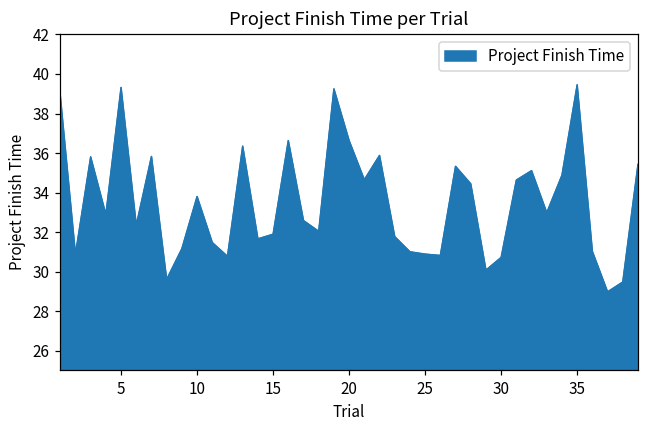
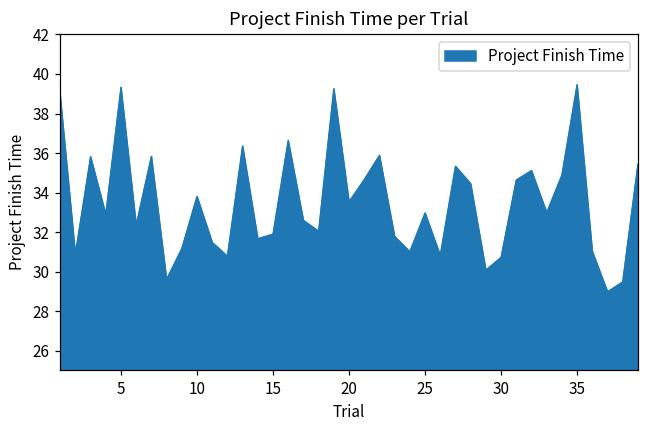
20: 36.6 -> 33.5
25: 30.9 -> 33.0
